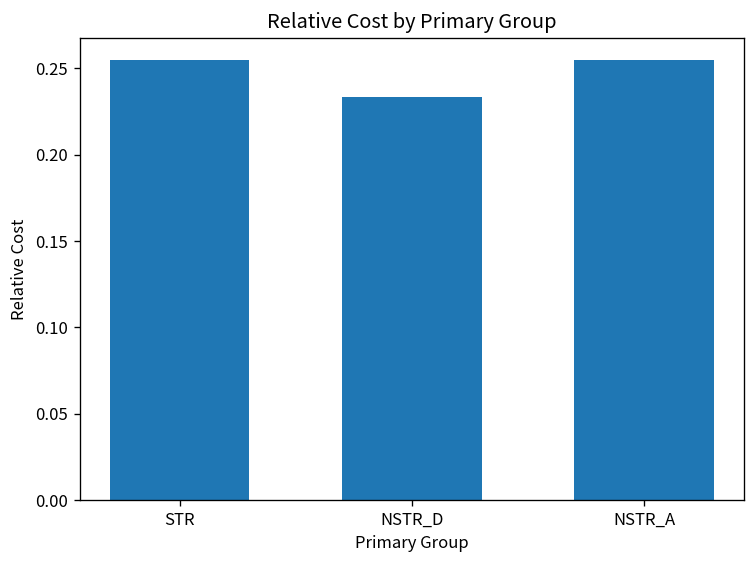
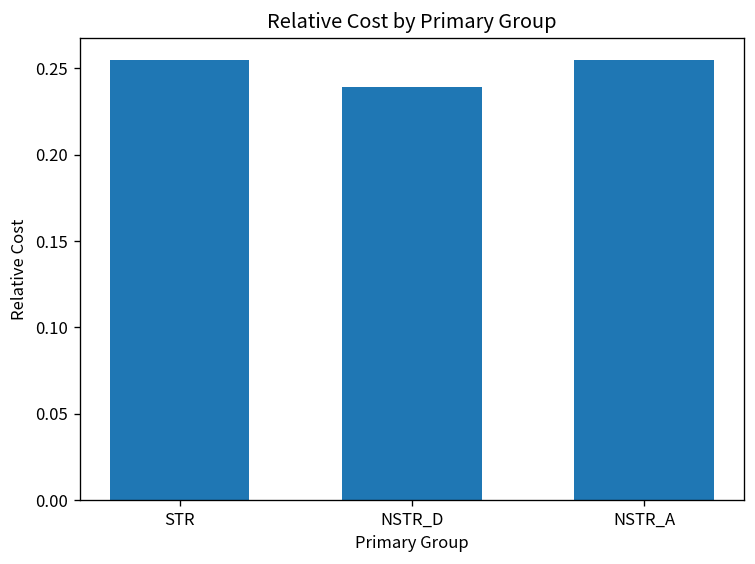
NSTR_D: 0.233 -> 0.239
